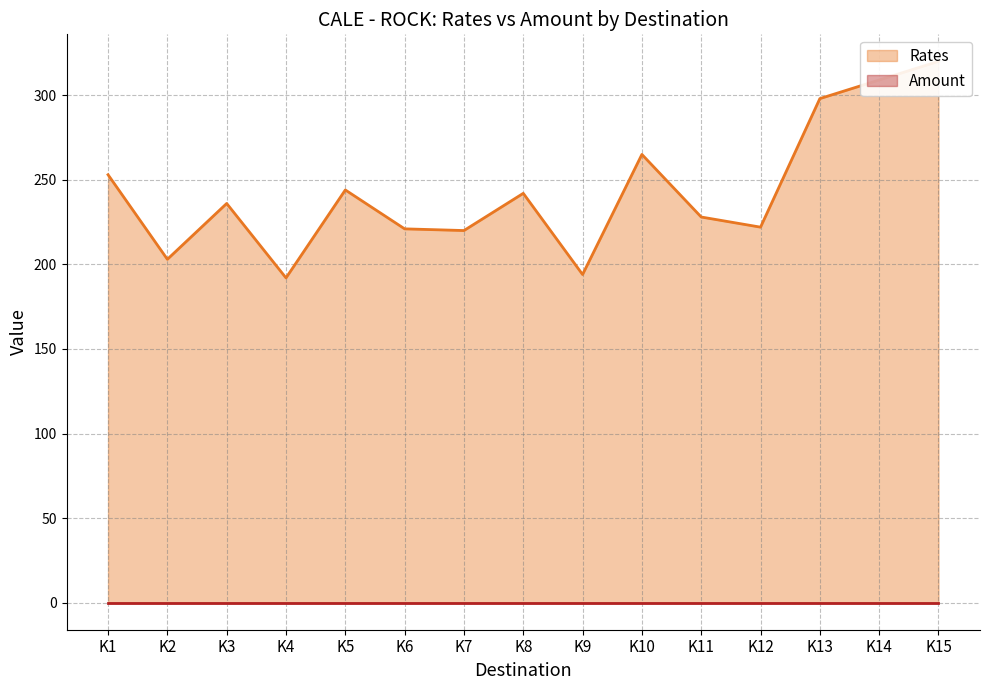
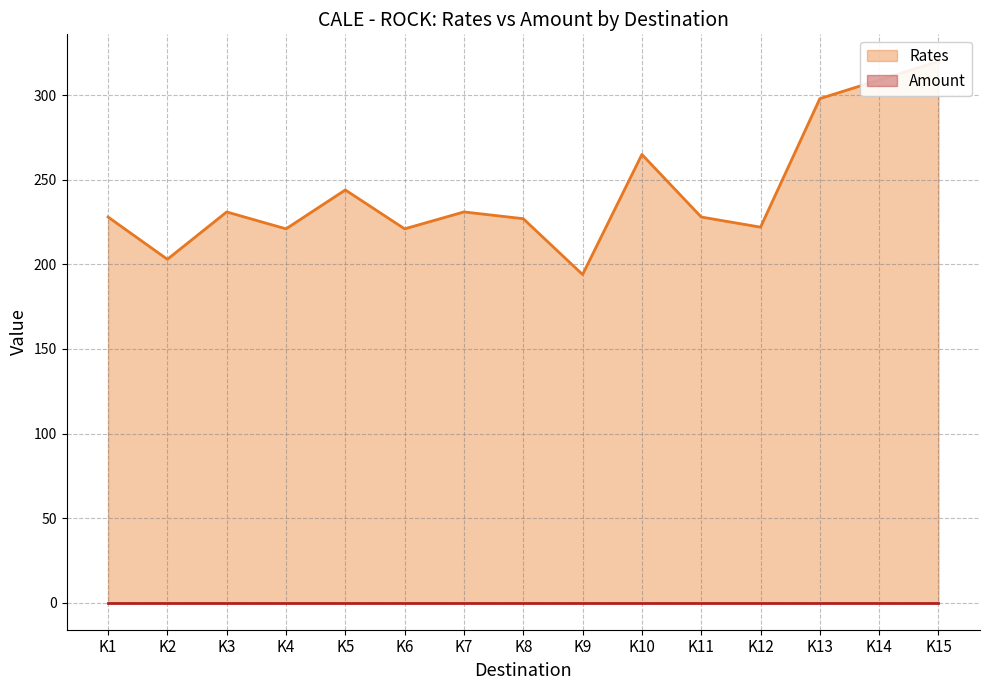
Rates, K1: 253 -> 228
Rates, K3: 236 -> 231
Rates, K4: 192 -> 221
Rates, K7: 220 -> 231
Rates, K8: 242 -> 227
